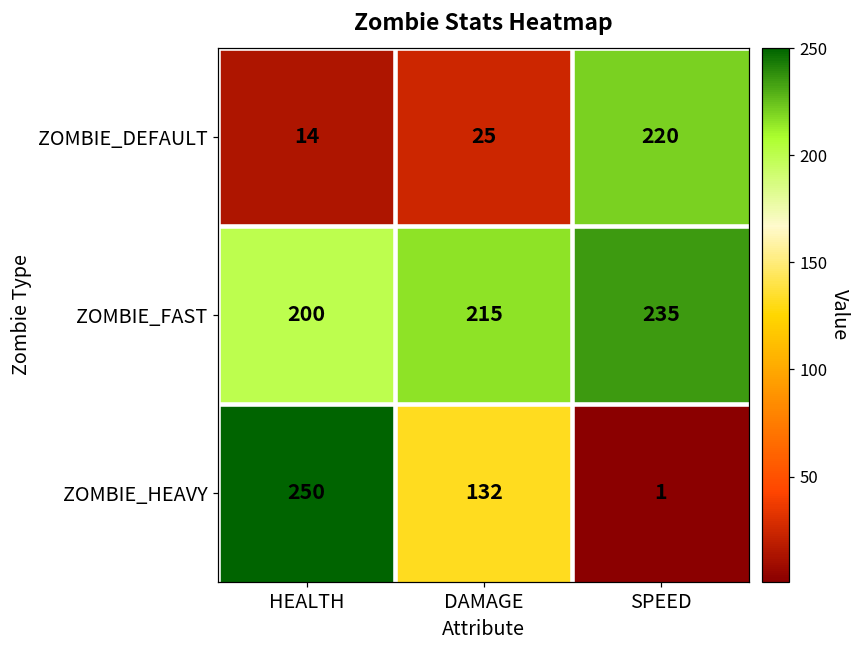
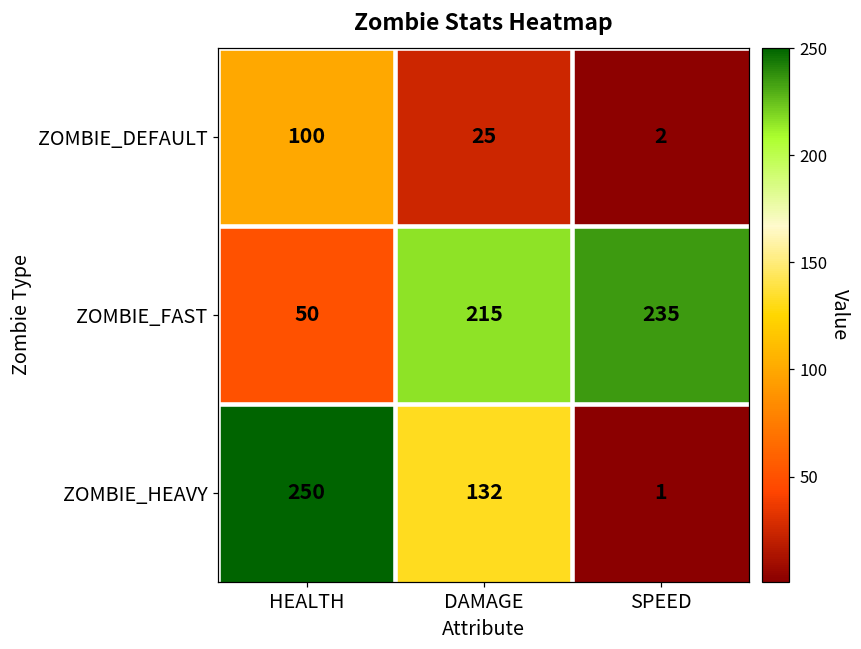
ZOMBIE_DEFAULT, HEALTH: 14 -> 100
ZOMBIE_DEFAULT, SPEED: 220 -> 2
ZOMBIE_FAST, HEALTH: 200 -> 50
